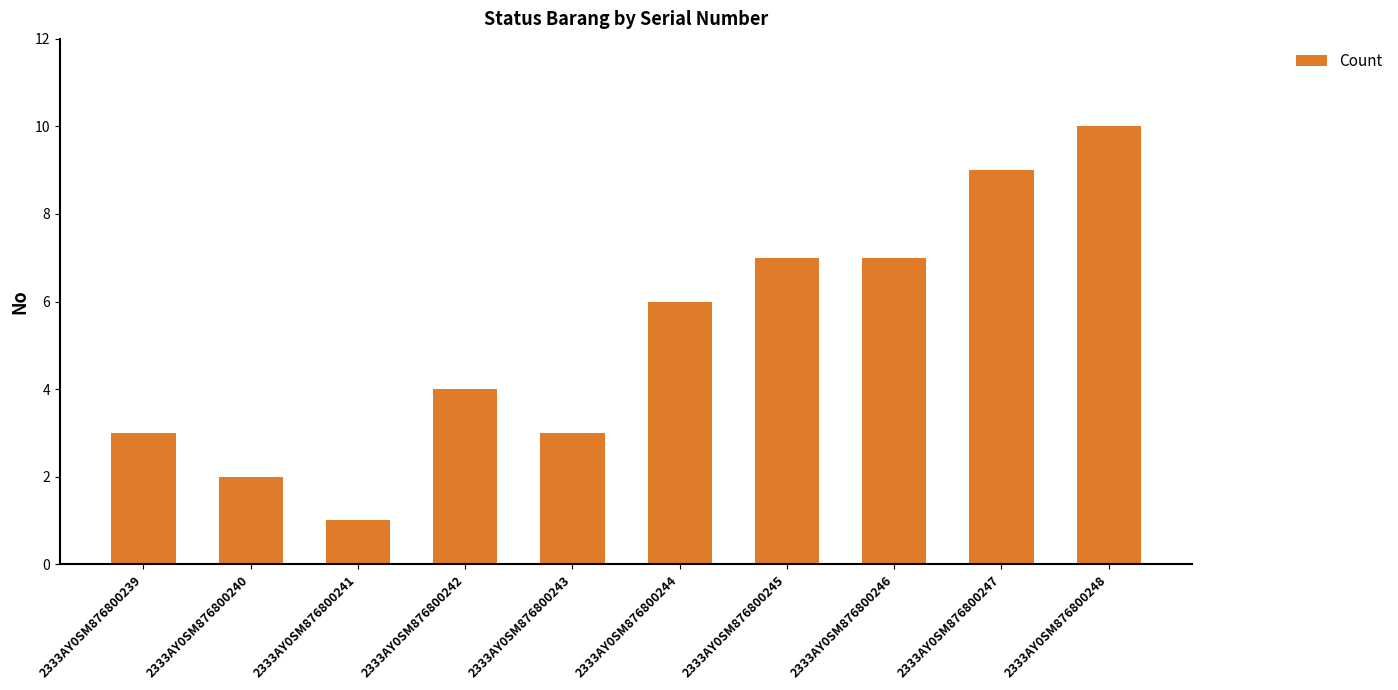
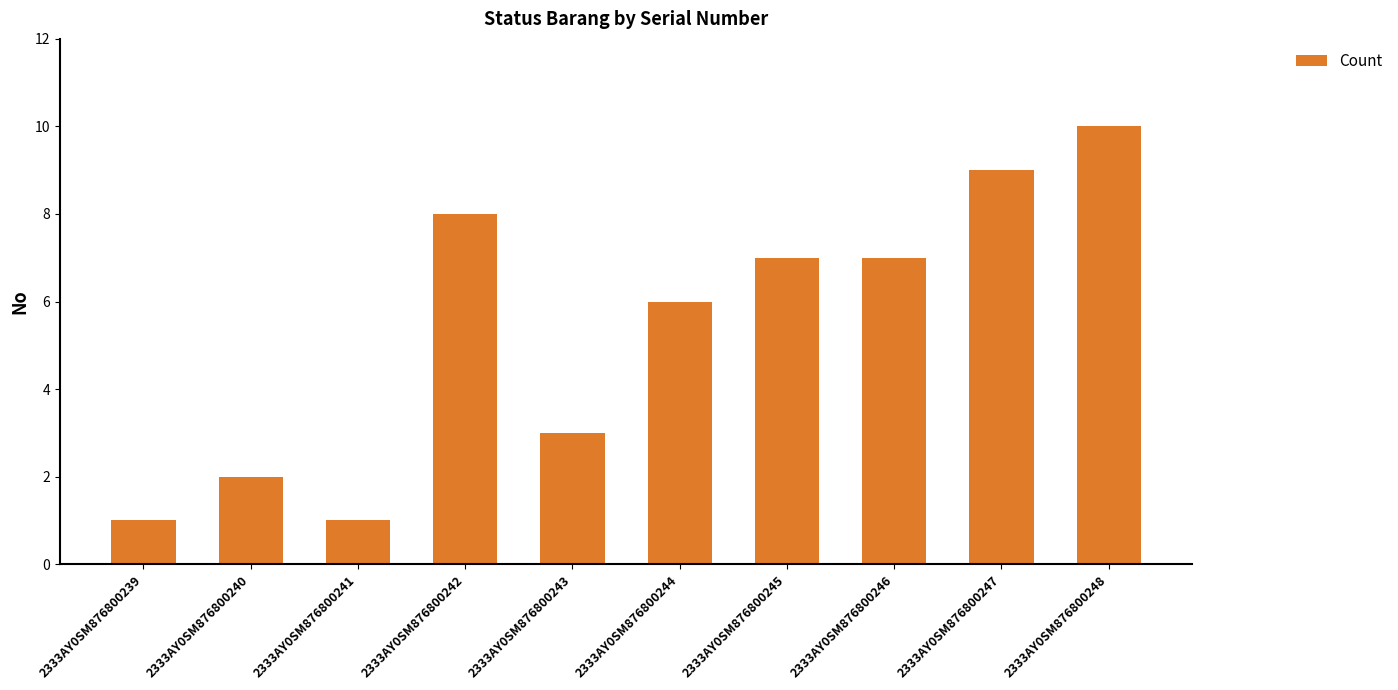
2333AY0SM876800239: 3 -> 1
2333AY0SM876800242: 4 -> 8
